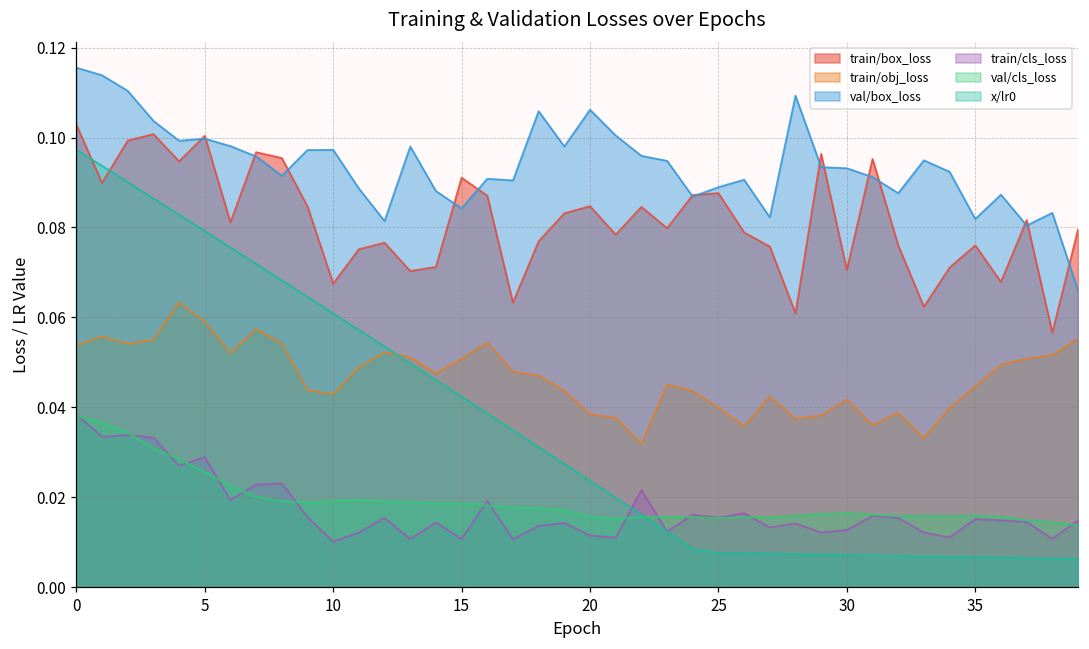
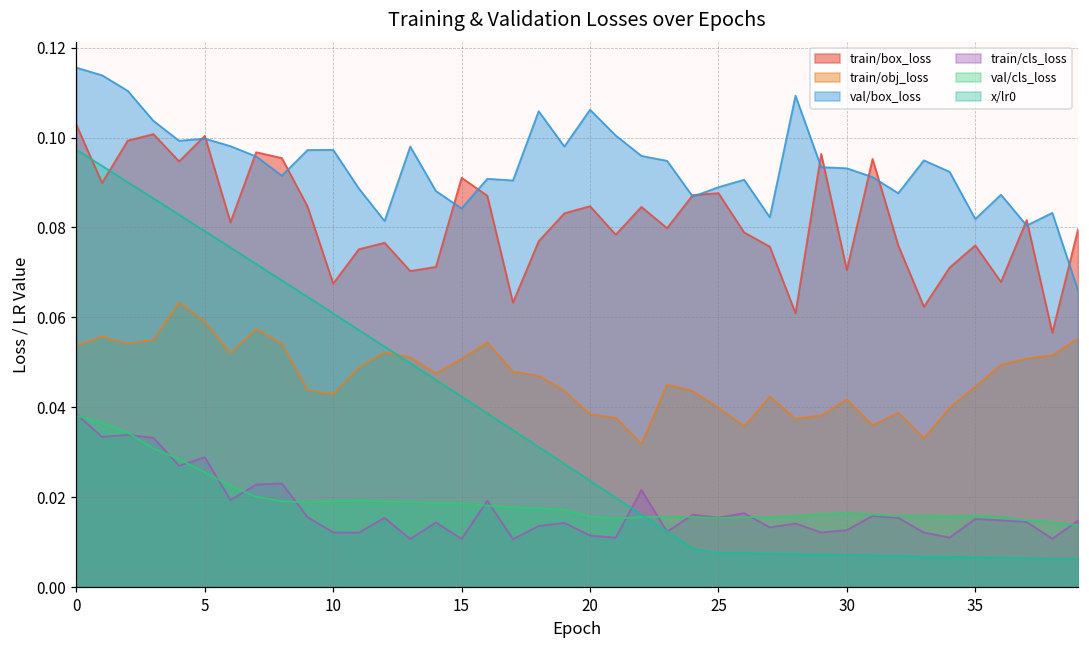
train/cls_loss, 10: 0.010 -> 0.012
